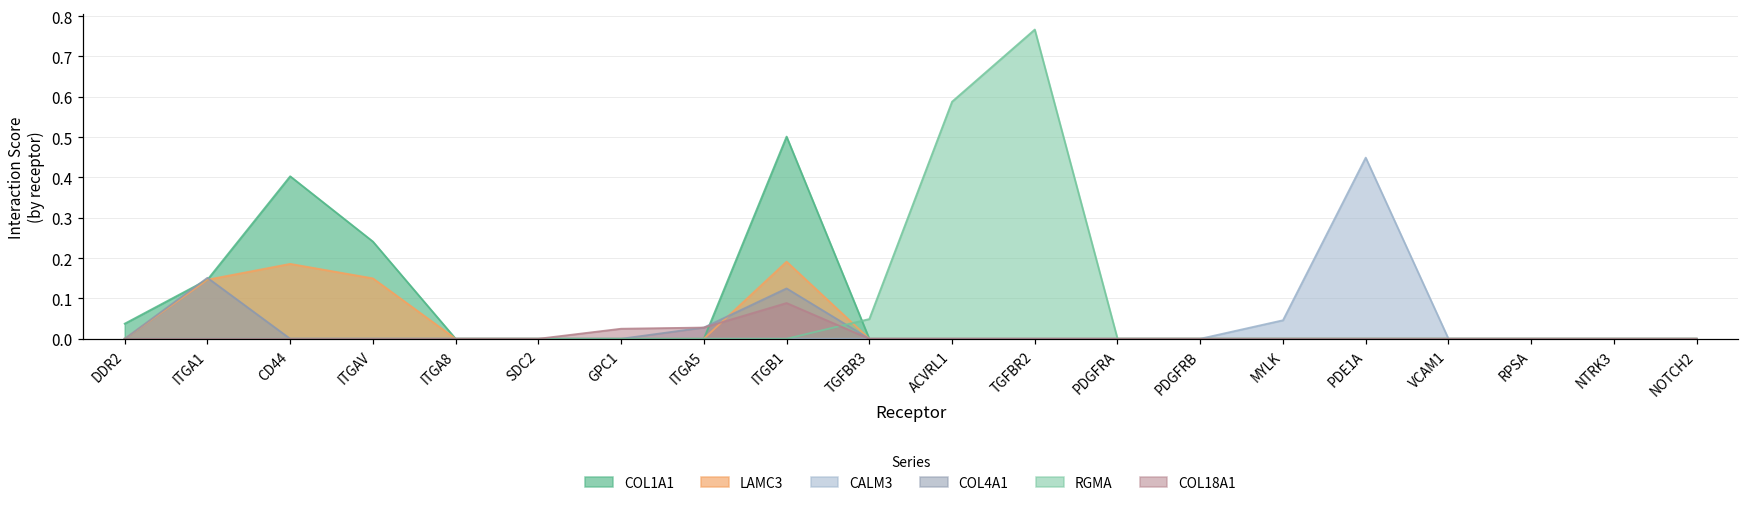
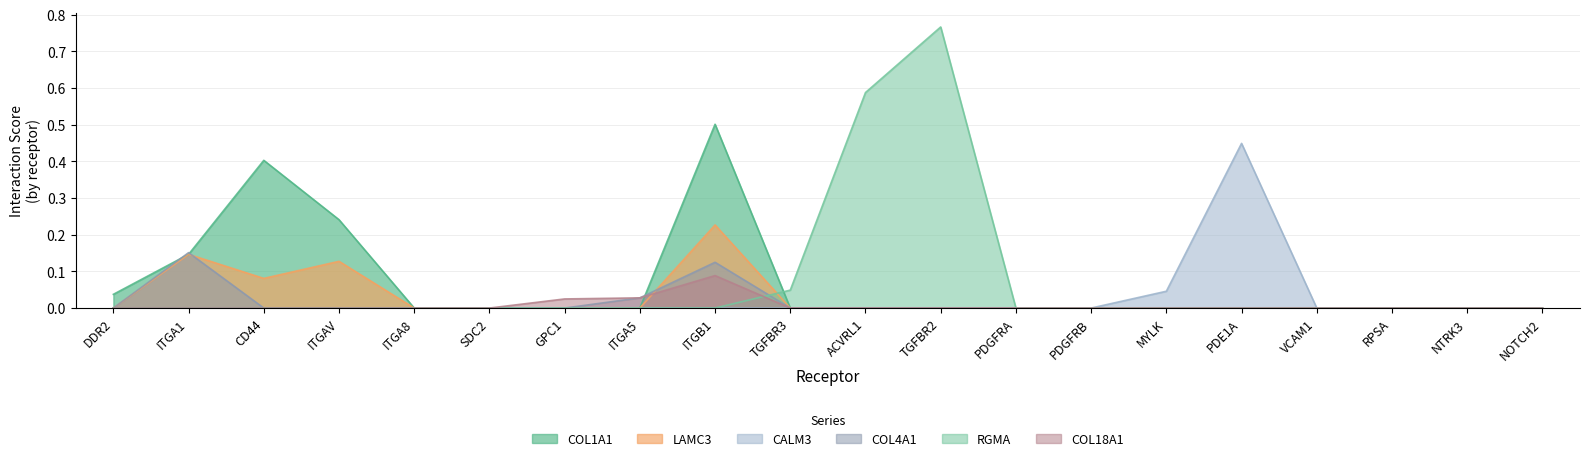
LAMC3, CD44: 0.19 -> 0.08
LAMC3, ITGAV: 0.15 -> 0.13
LAMC3, ITGB1: 0.19 -> 0.23
